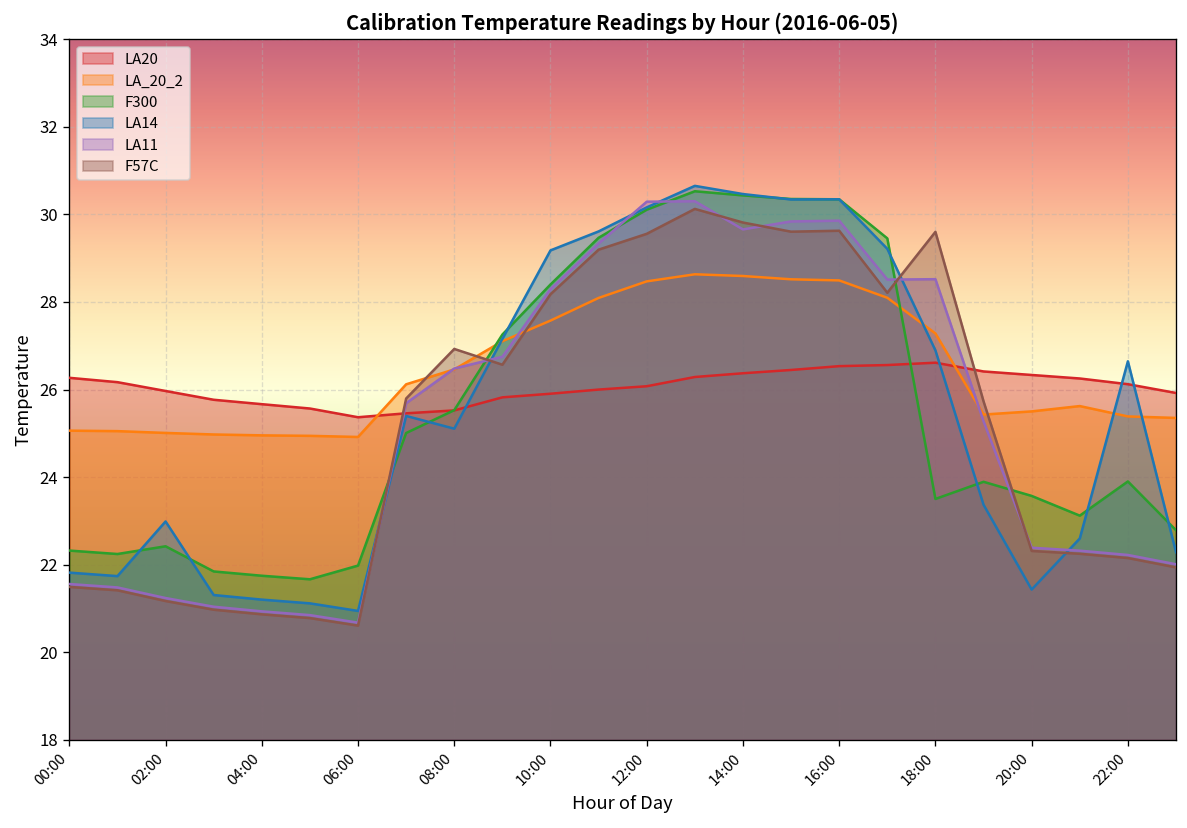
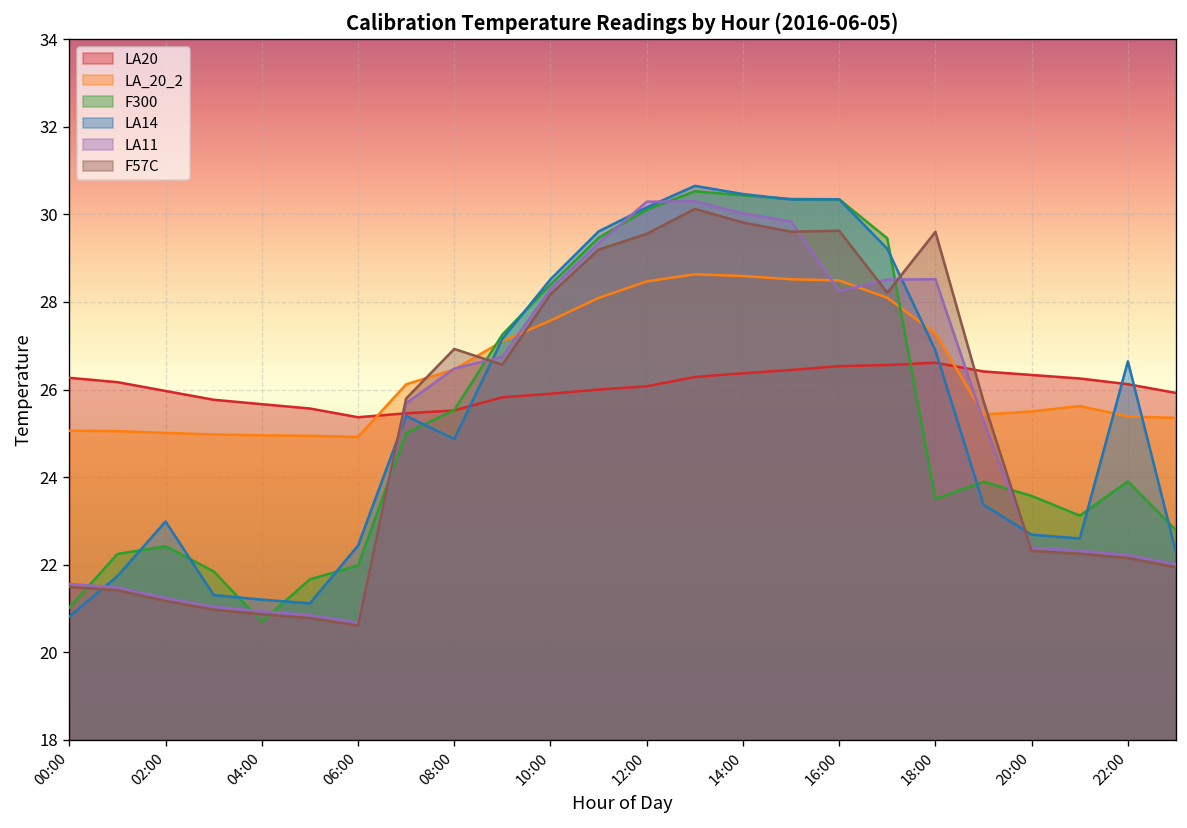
F300, 00:00: 22.3 -> 21.0
LA14, 00:00: 21.8 -> 20.8
F300, 04:00: 21.7 -> 20.7
LA14, 06:00: 20.9 -> 22.4
LA14, 08:00: 25.1 -> 24.9
LA14, 10:00: 29.2 -> 28.5
LA11, 14:00: 29.7 -> 30.0
LA11, 16:00: 29.9 -> 28.2
LA14, 20:00: 21.4 -> 22.7
